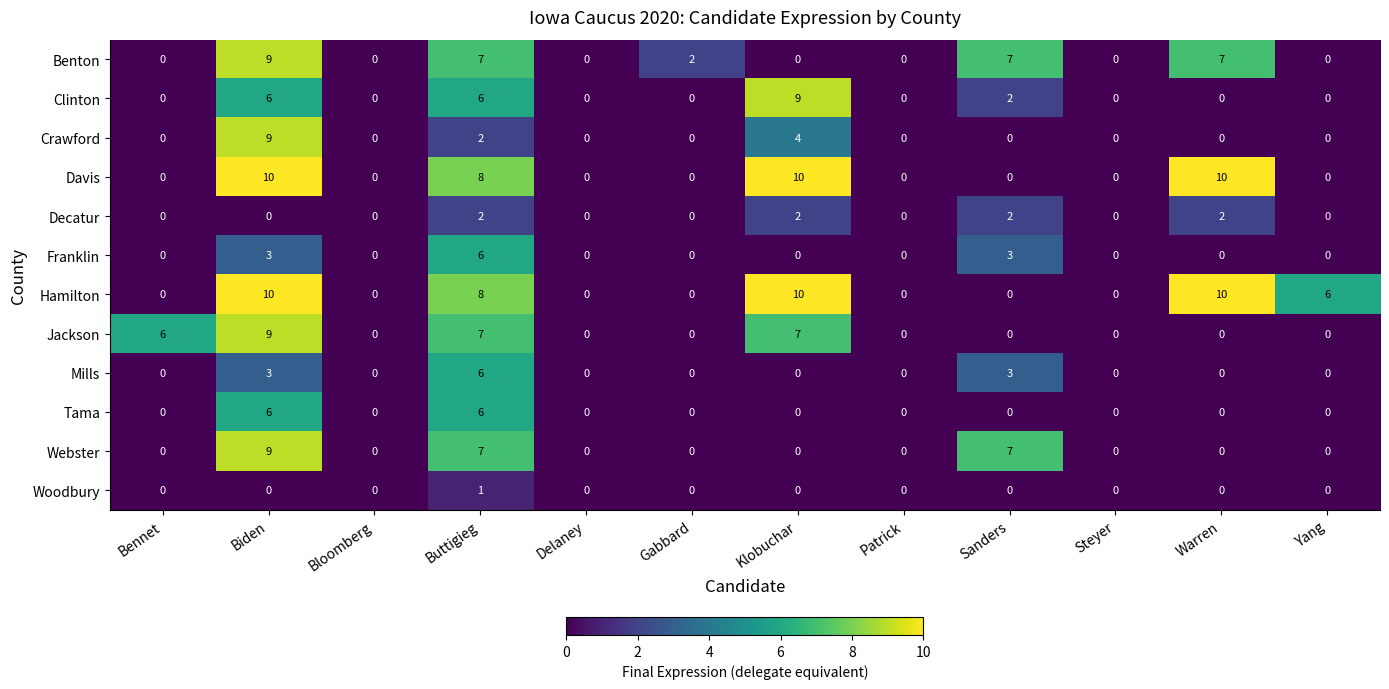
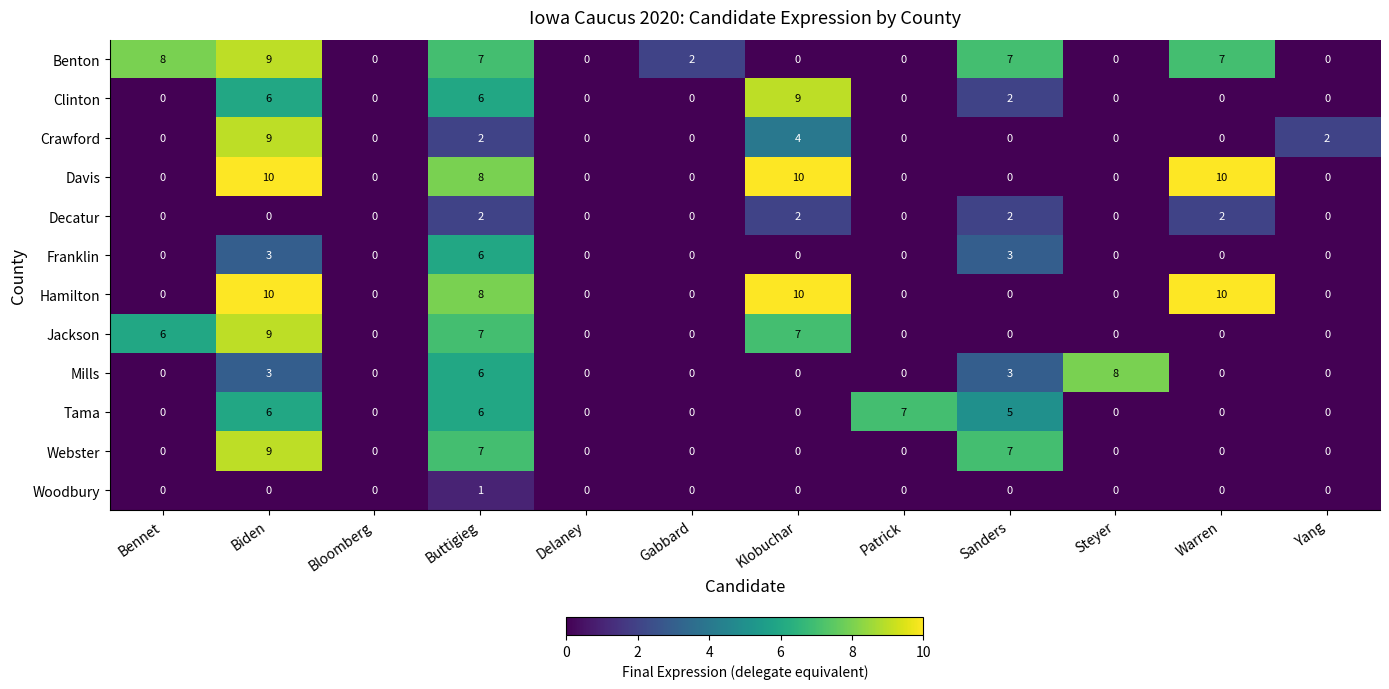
Benton, Bennet: 0 -> 8
Crawford, Yang: 0 -> 2
Hamilton, Yang: 6 -> 0
Mills, Steyer: 0 -> 8
Tama, Patrick: 0 -> 7
Tama, Sanders: 0 -> 5
